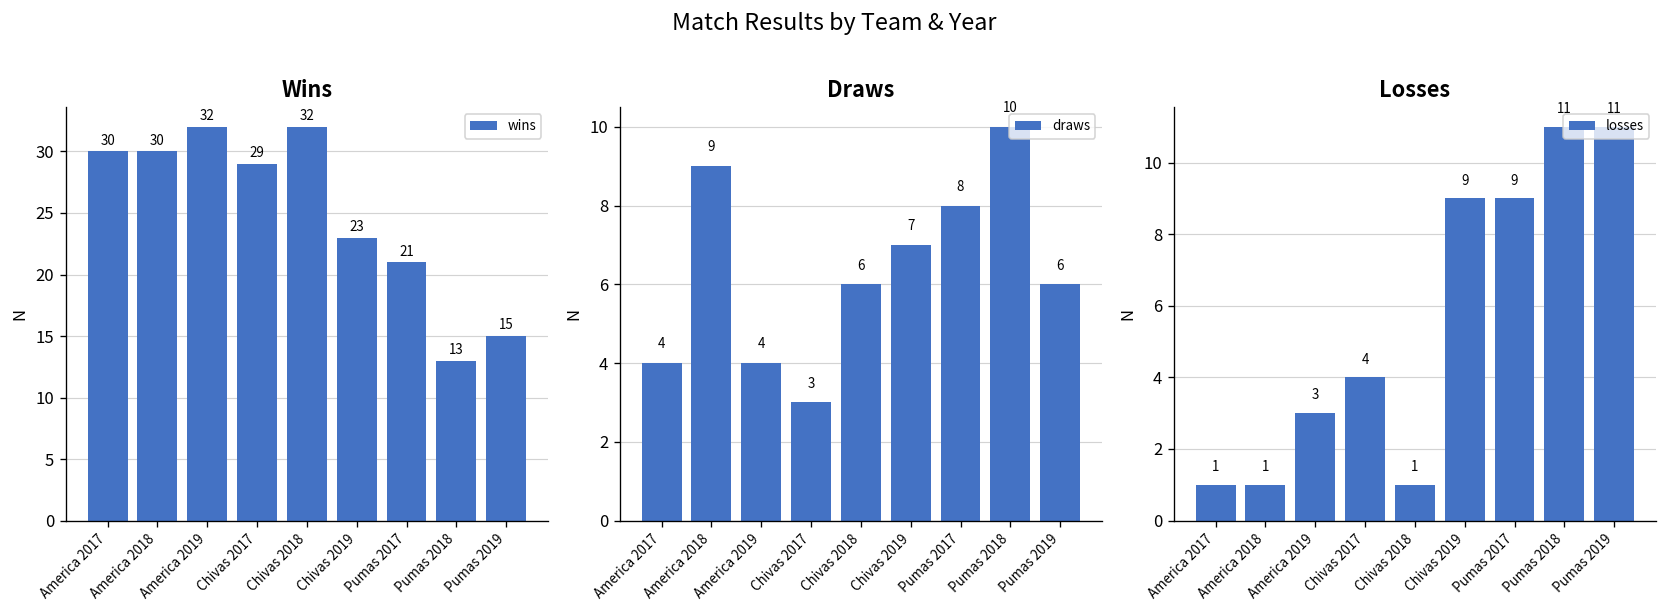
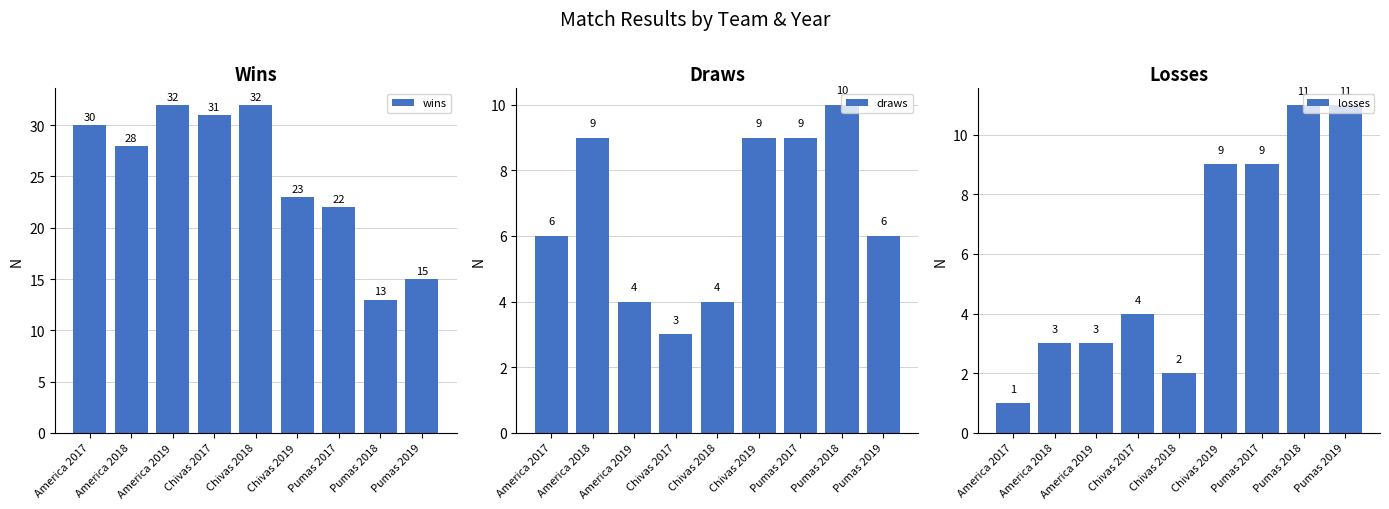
Wins, America 2018: 30 -> 28
Wins, Chivas 2017: 29 -> 31
Wins, Pumas 2017: 21 -> 22
Draws, America 2017: 4 -> 6
Draws, Chivas 2018: 6 -> 4
Draws, Chivas 2019: 7 -> 9
Draws, Pumas 2017: 8 -> 9
Losses, America 2018: 1 -> 3
Losses, Chivas 2018: 1 -> 2
